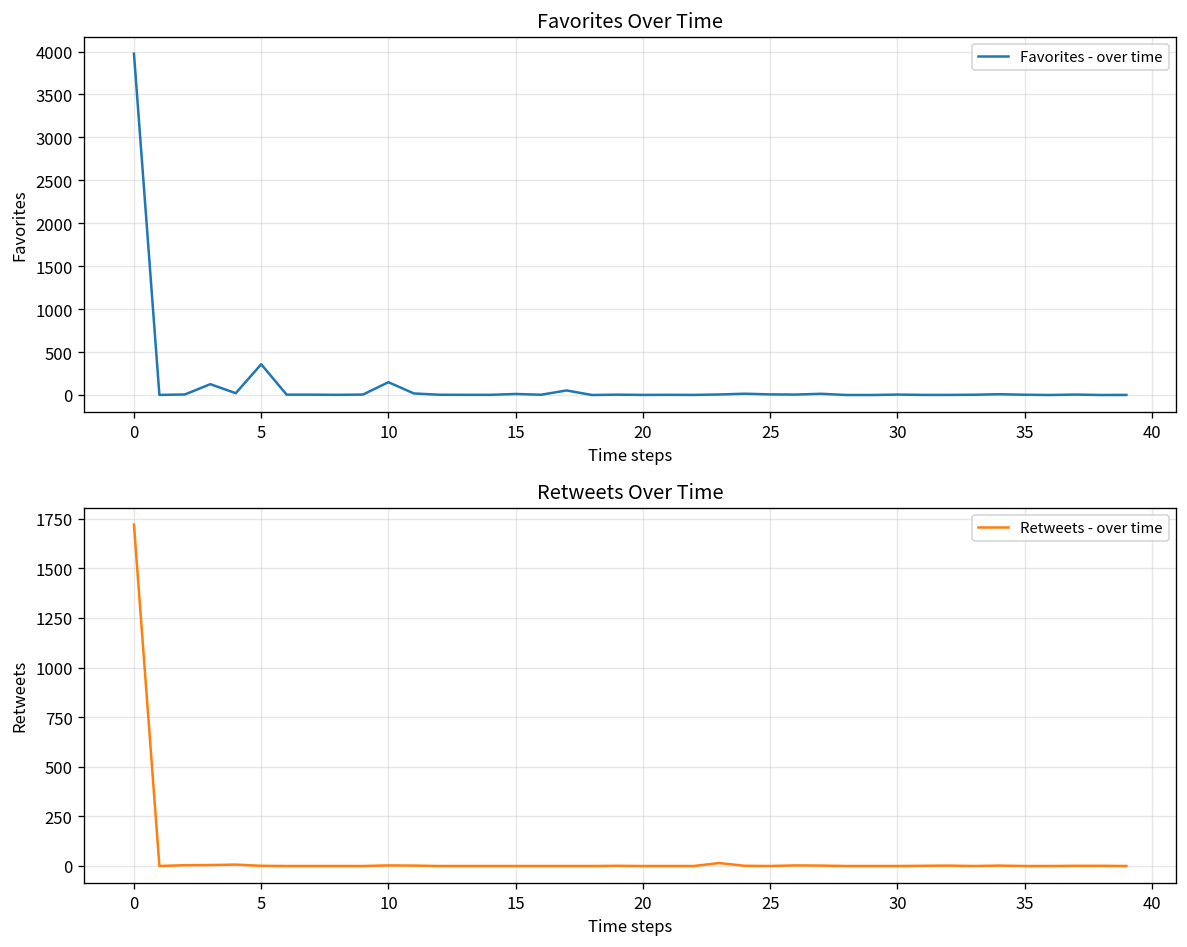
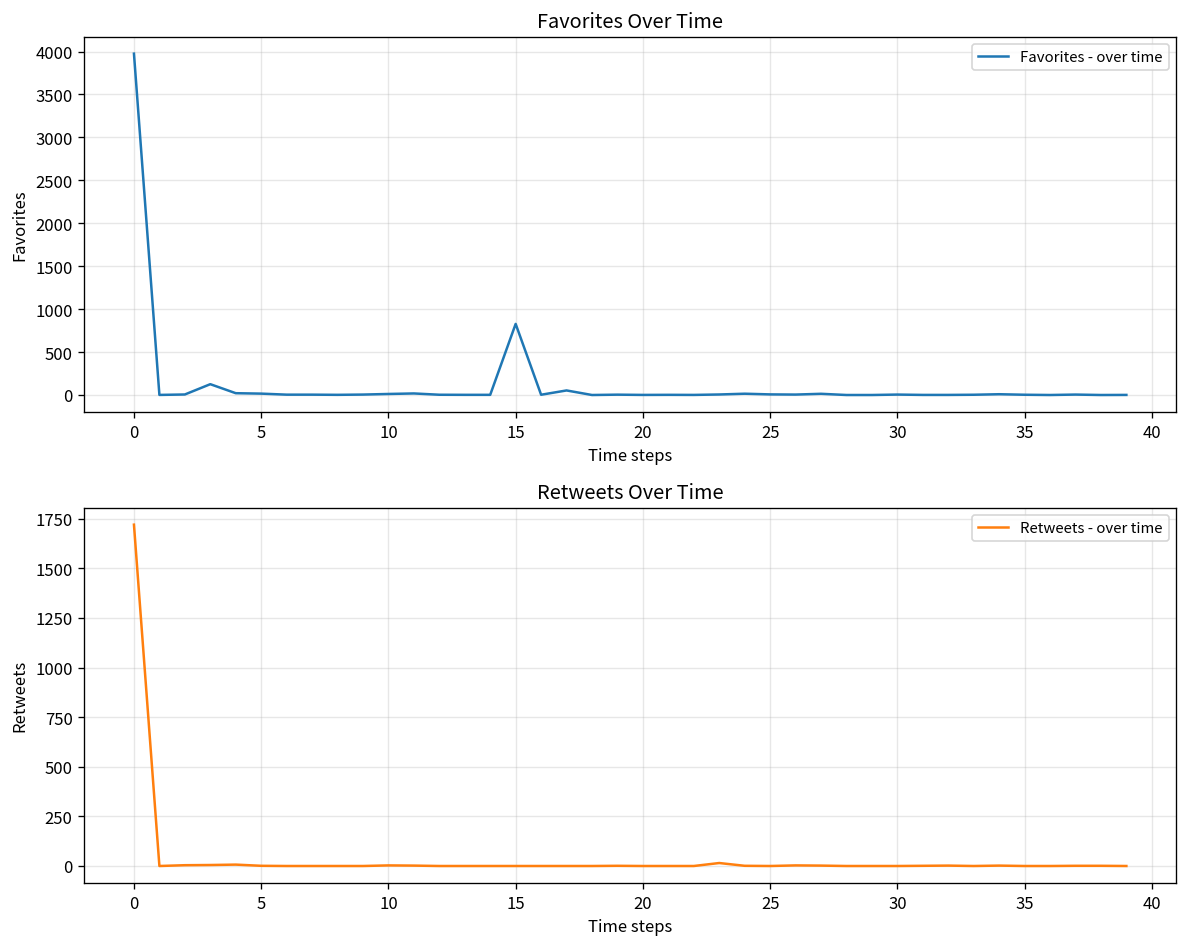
Favorites Over Time, 5: 400 -> 0
Favorites Over Time, 10: 100 -> 0
Favorites Over Time, 15: 0 -> 800
